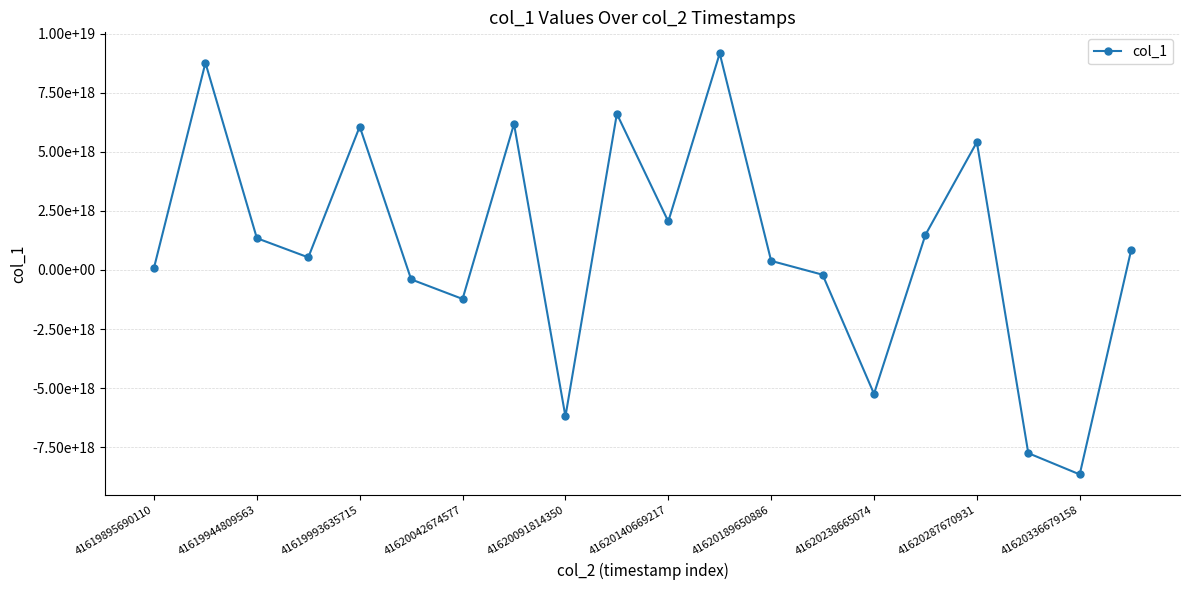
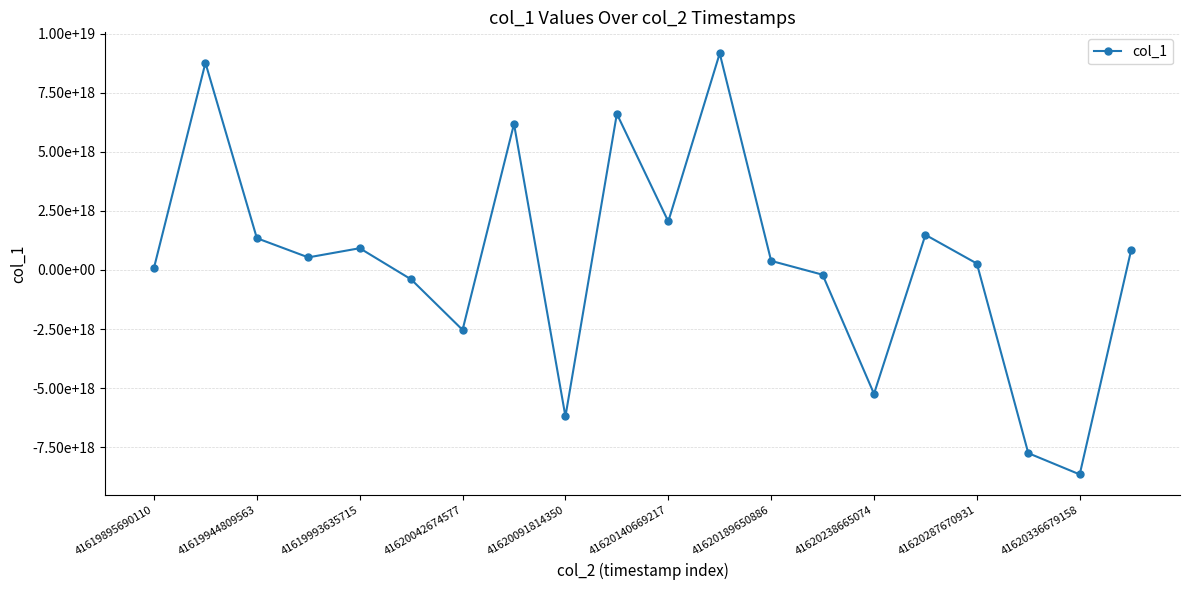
41619993635715: 6100000000000000000 -> 900000000000000000
41620042674577: -1200000000000000000 -> -2500000000000000000
41620287670931: 5400000000000000000 -> 300000000000000000
